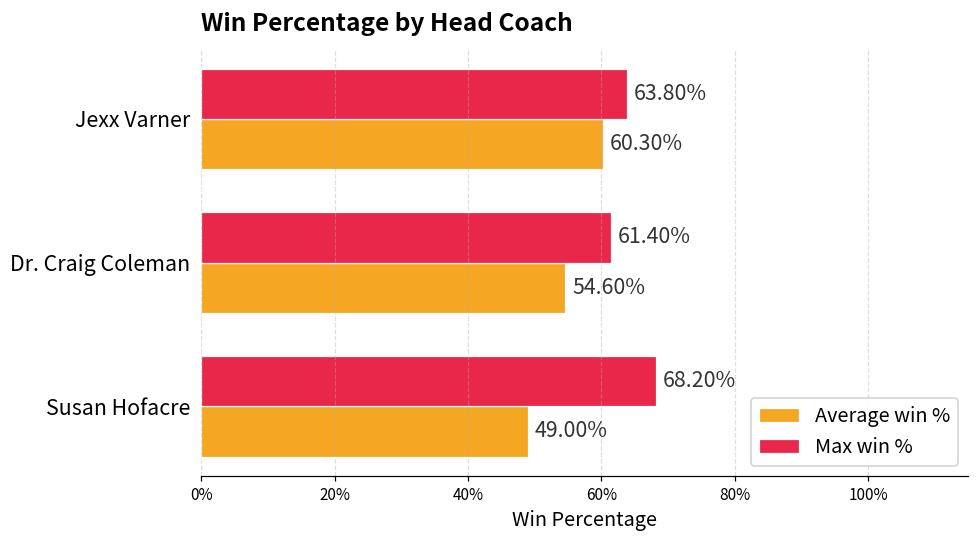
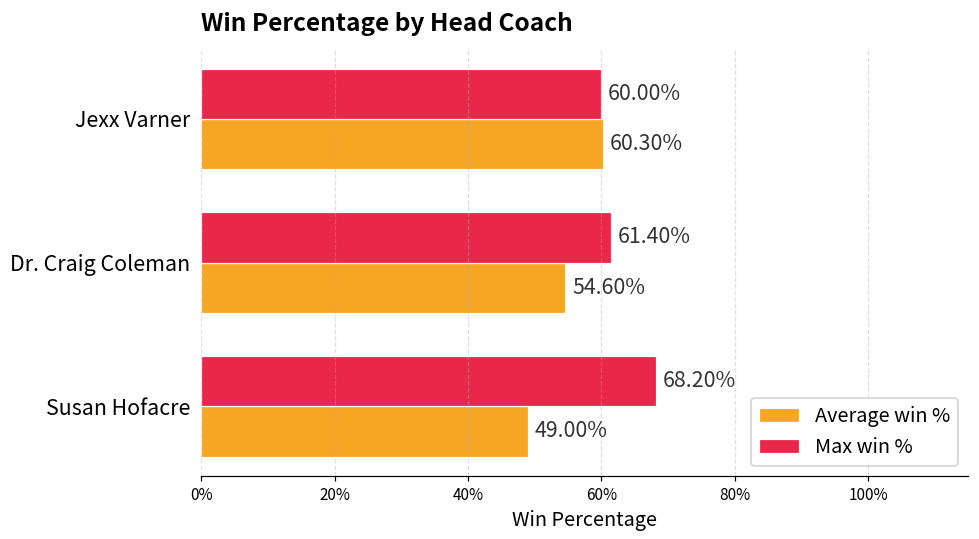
Max win %, Jexx Varner: 63.80% -> 60.00%
